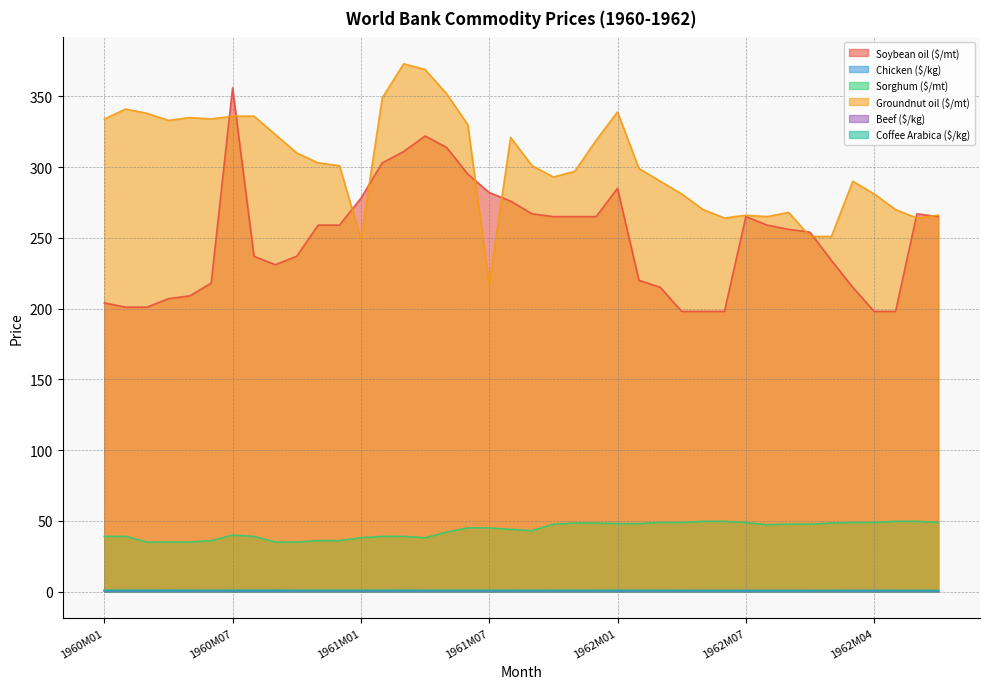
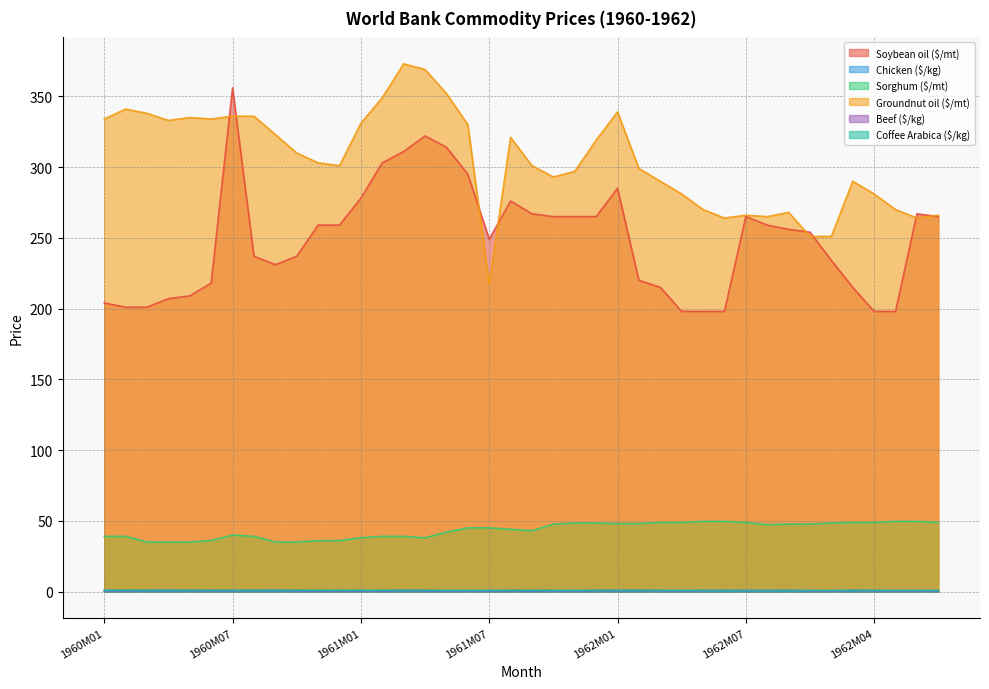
Groundnut oil ($/mt), 1961M01: 249 -> 331
Soybean oil ($/mt), 1961M07: 282 -> 249
